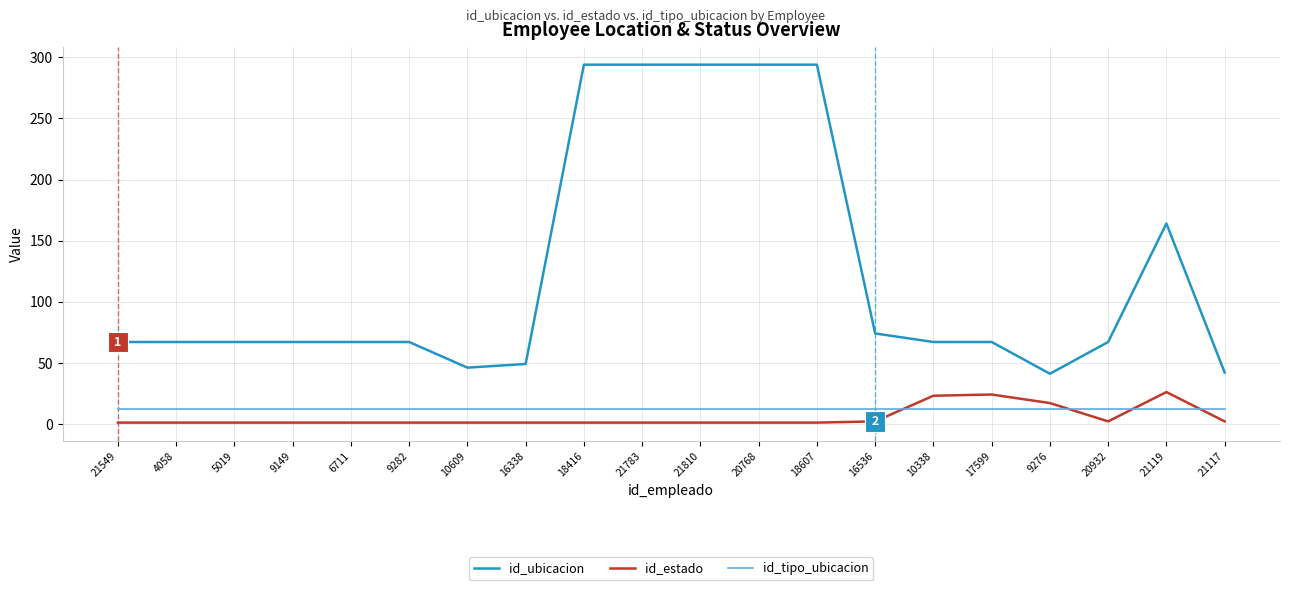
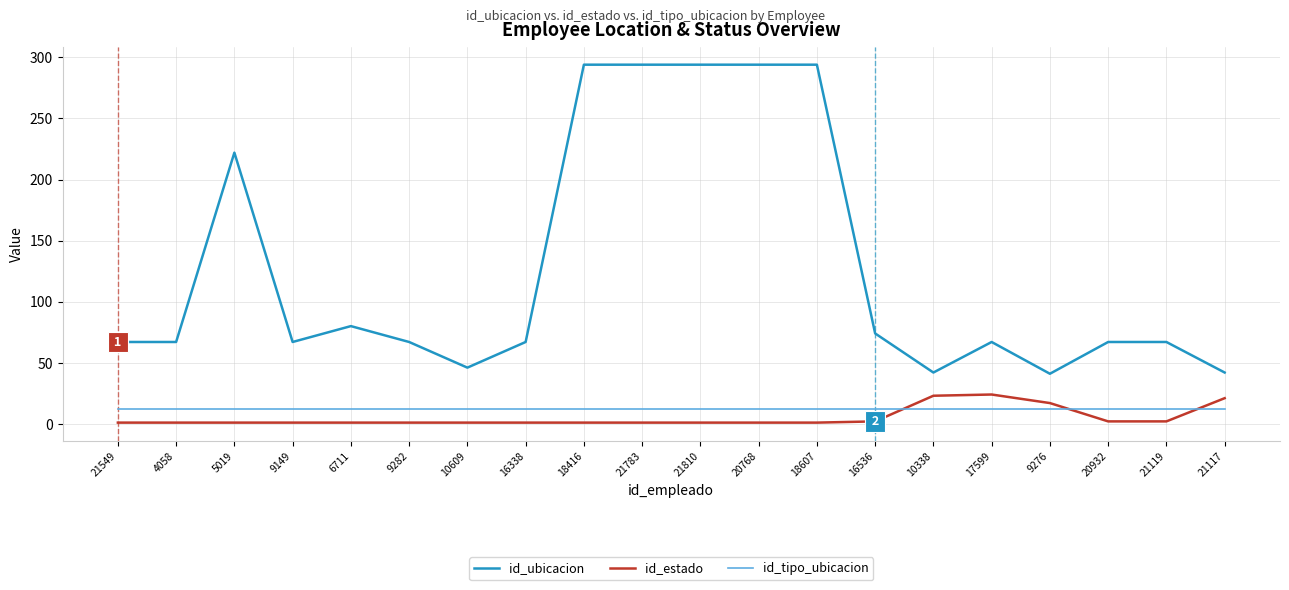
id_ubicacion, 5019: 67 -> 222
id_ubicacion, 6711: 67 -> 80
id_ubicacion, 16338: 49 -> 67
id_ubicacion, 10338: 67 -> 42
id_ubicacion, 21119: 164 -> 67
id_estado, 21119: 26 -> 2
id_estado, 21117: 2 -> 21
